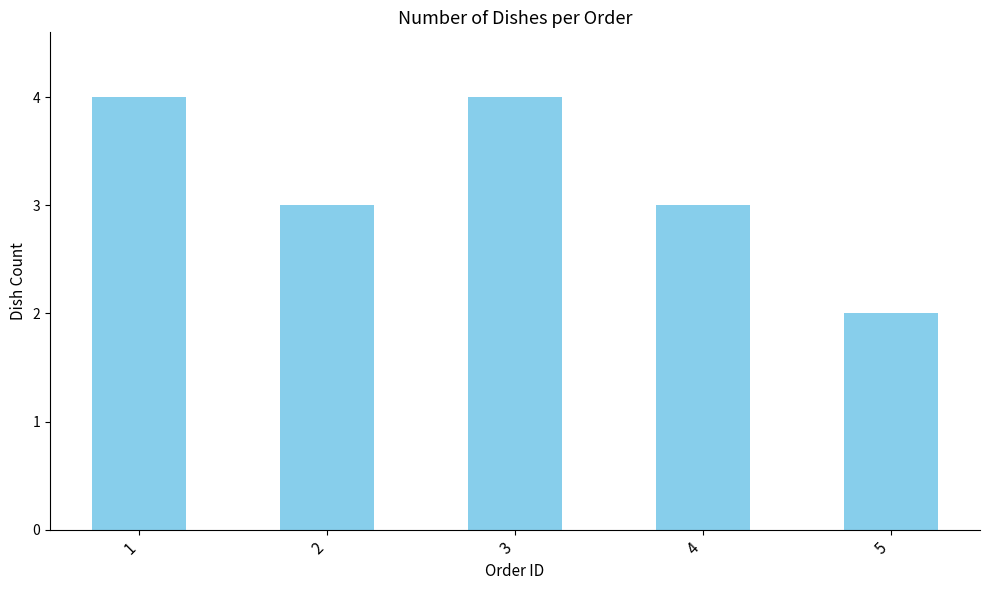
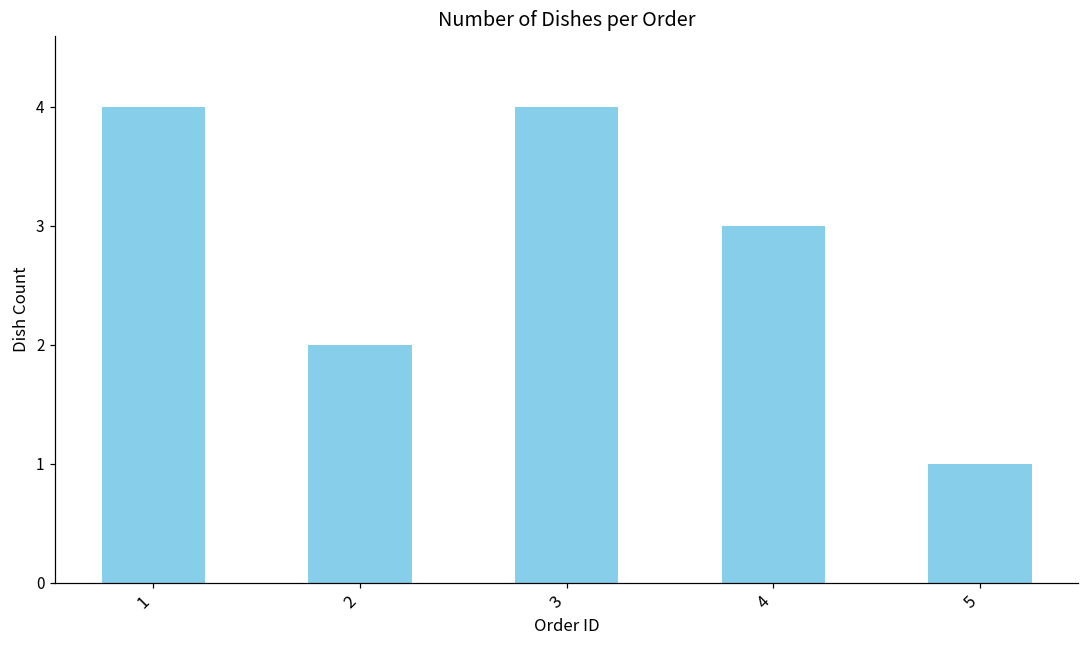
2: 3 -> 2
5: 2 -> 1
